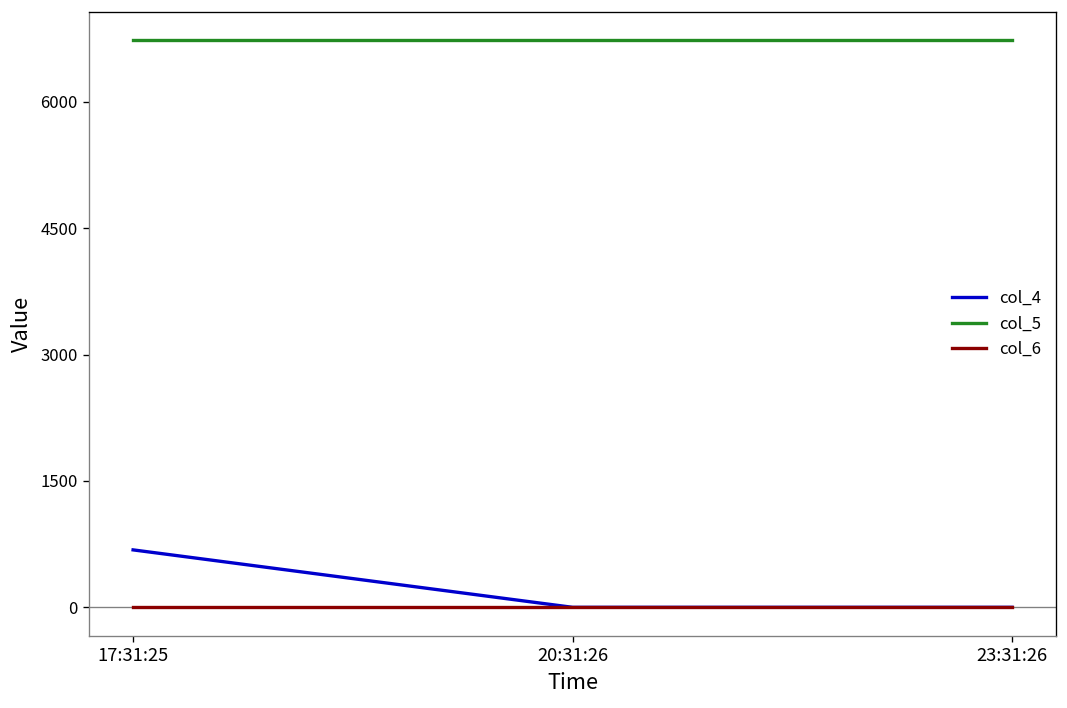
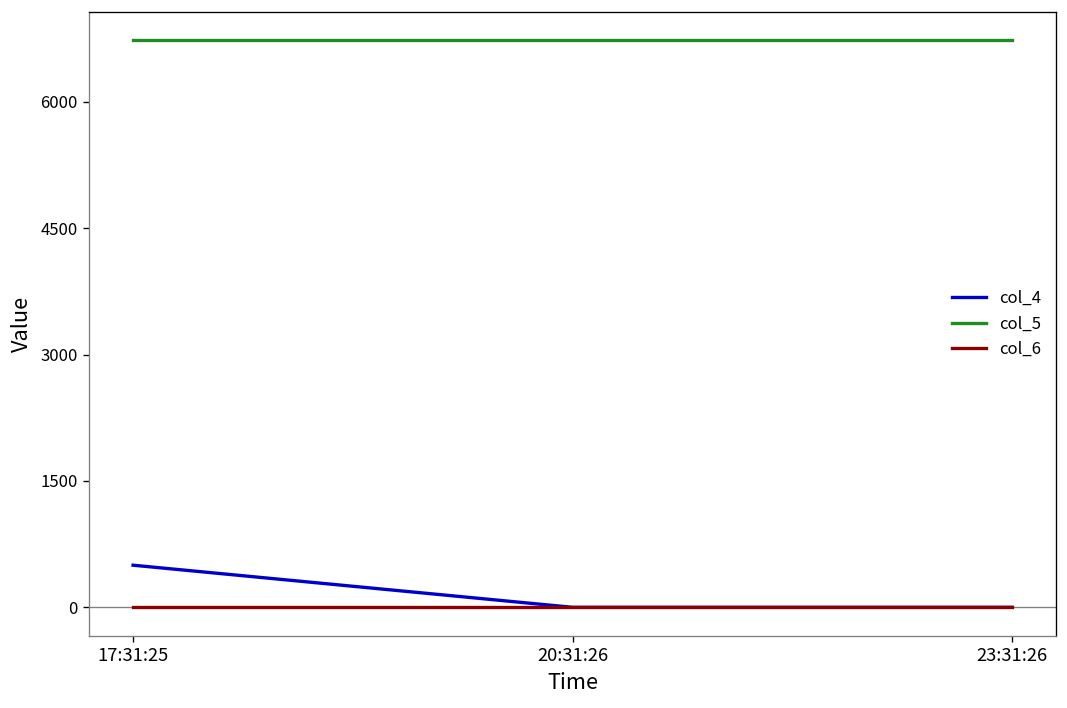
col_4, 17:31:25: 700 -> 500
